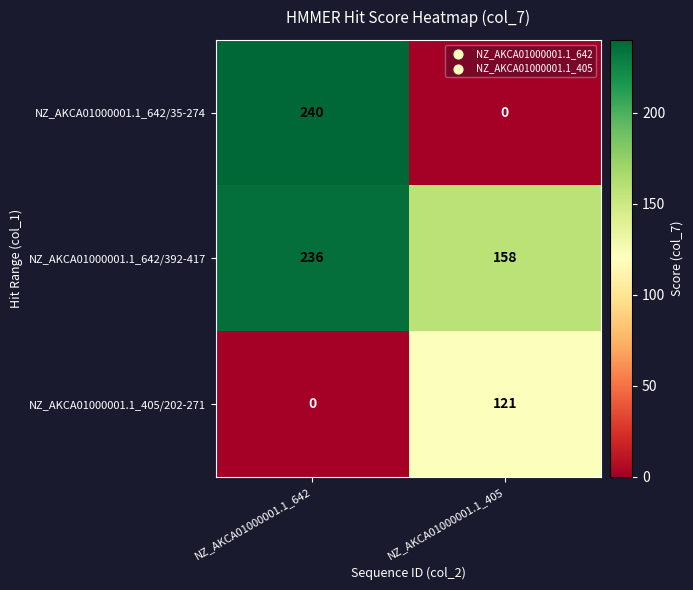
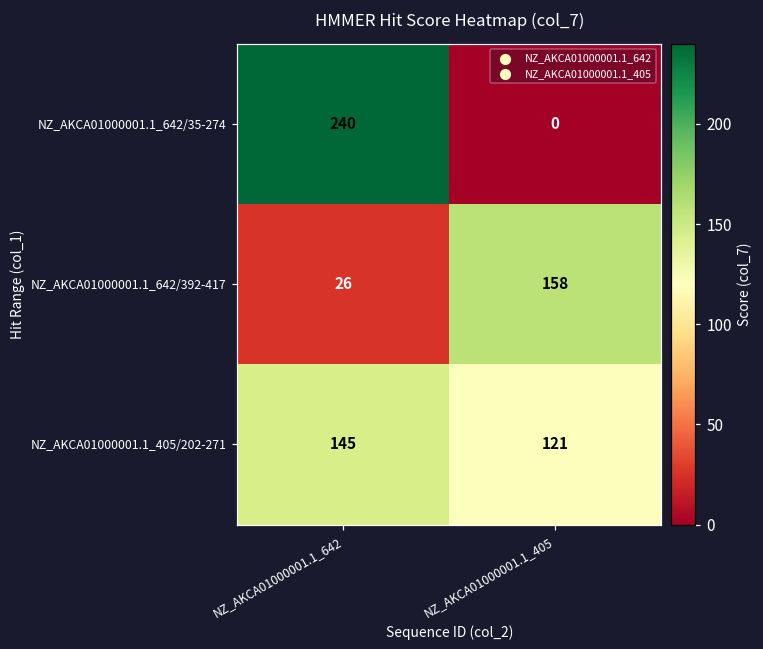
NZ_AKCA01000001.1_642/392-417, NZ_AKCA01000001.1_642: 236 -> 26
NZ_AKCA01000001.1_405/202-271, NZ_AKCA01000001.1_642: 0 -> 145
